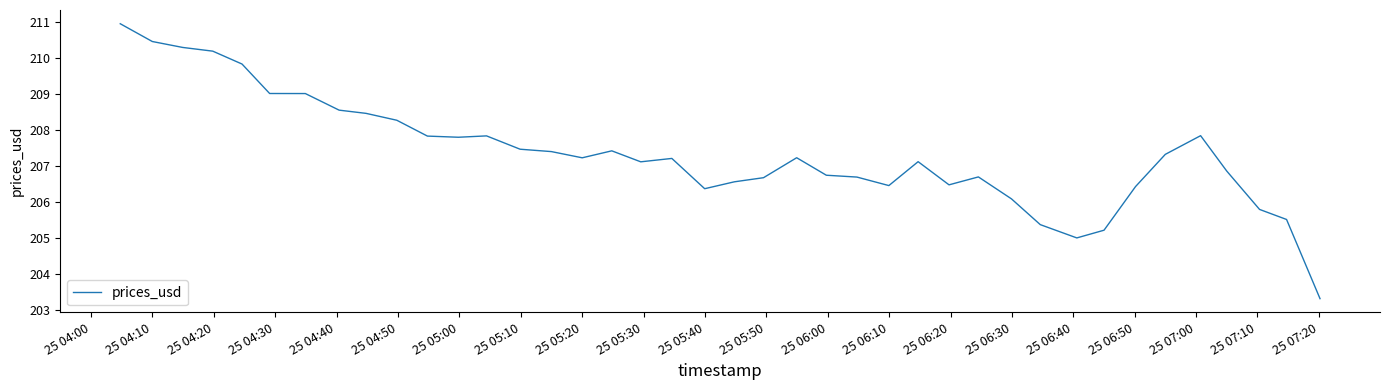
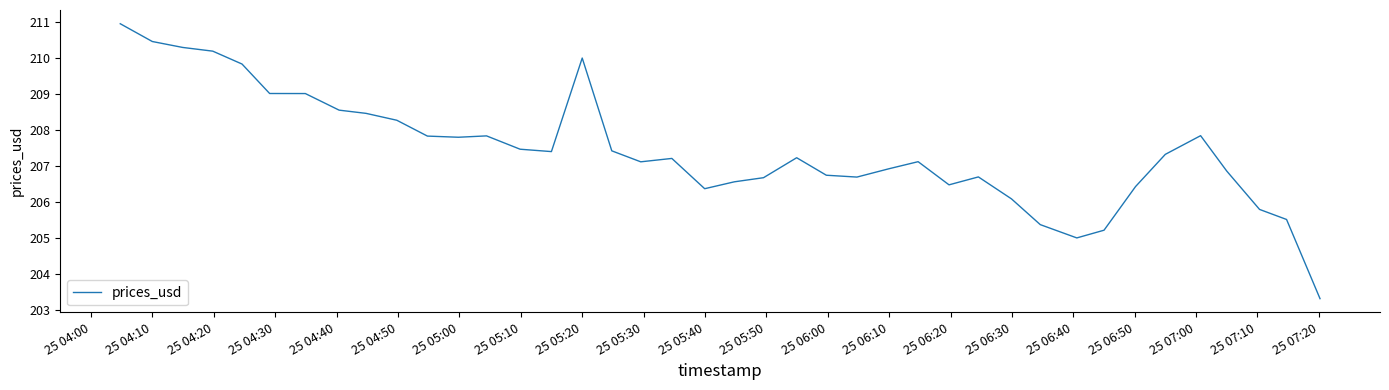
25 05:20: 207.2 -> 210.0
25 06:10: 206.5 -> 206.9
